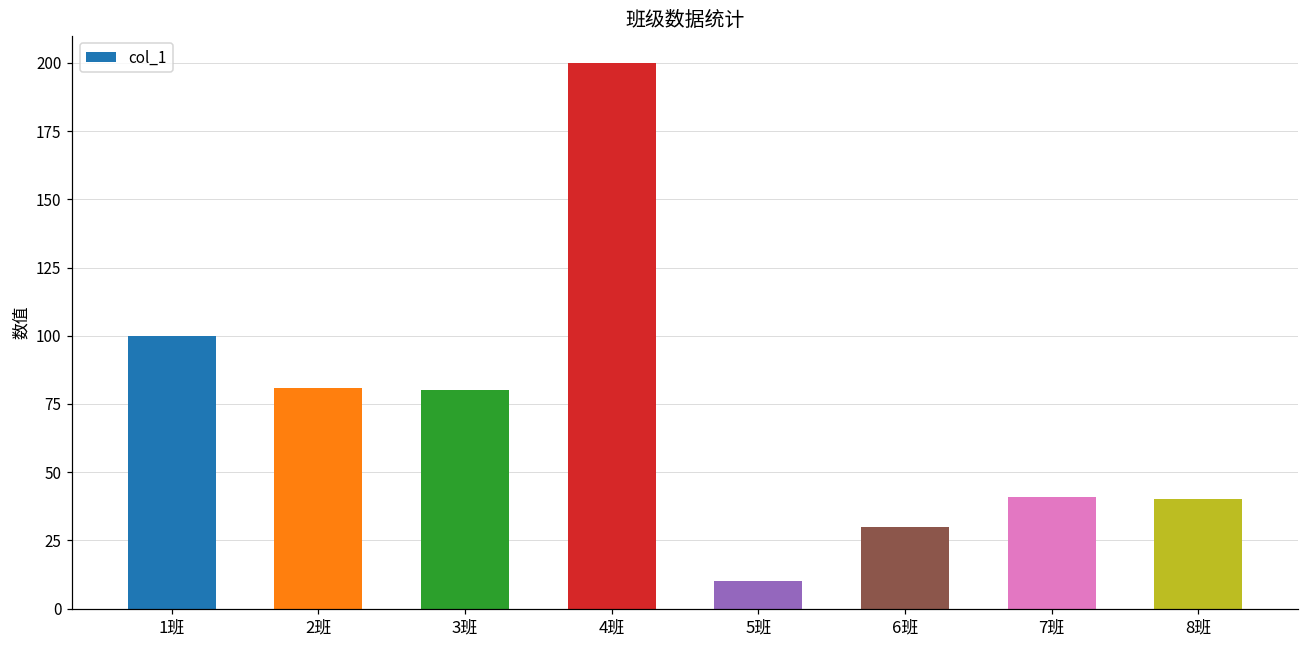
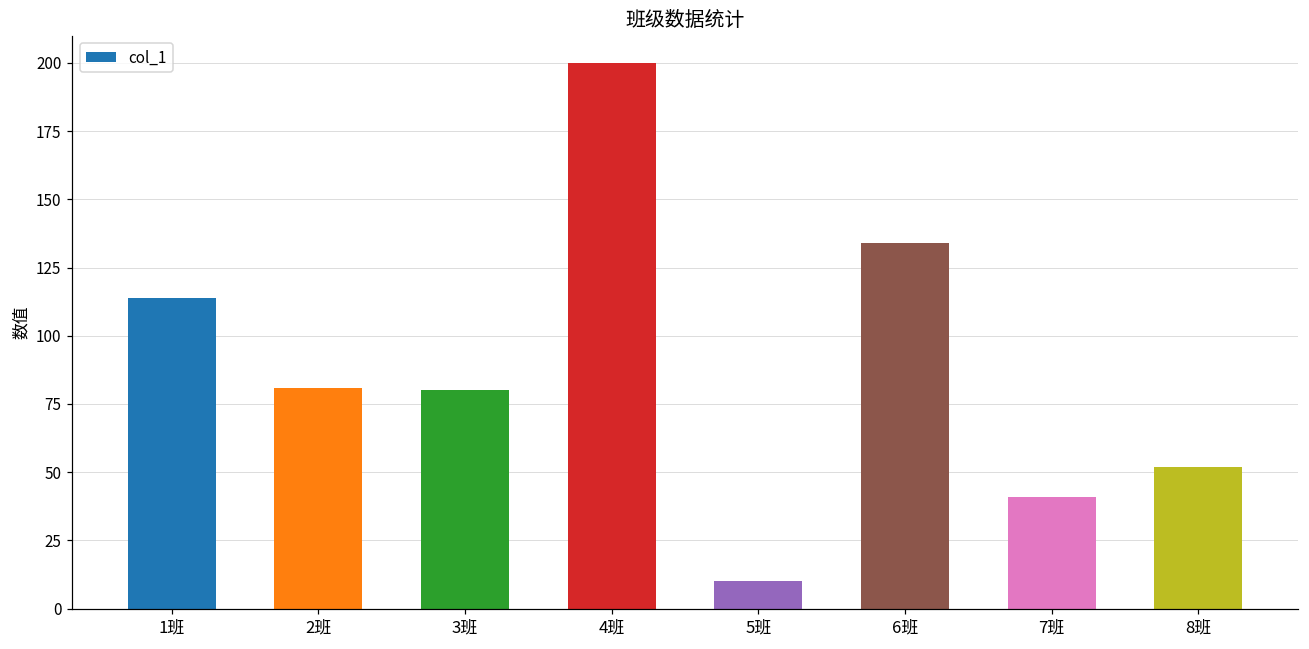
1班: 100 -> 114
6班: 30 -> 134
8班: 40 -> 52
